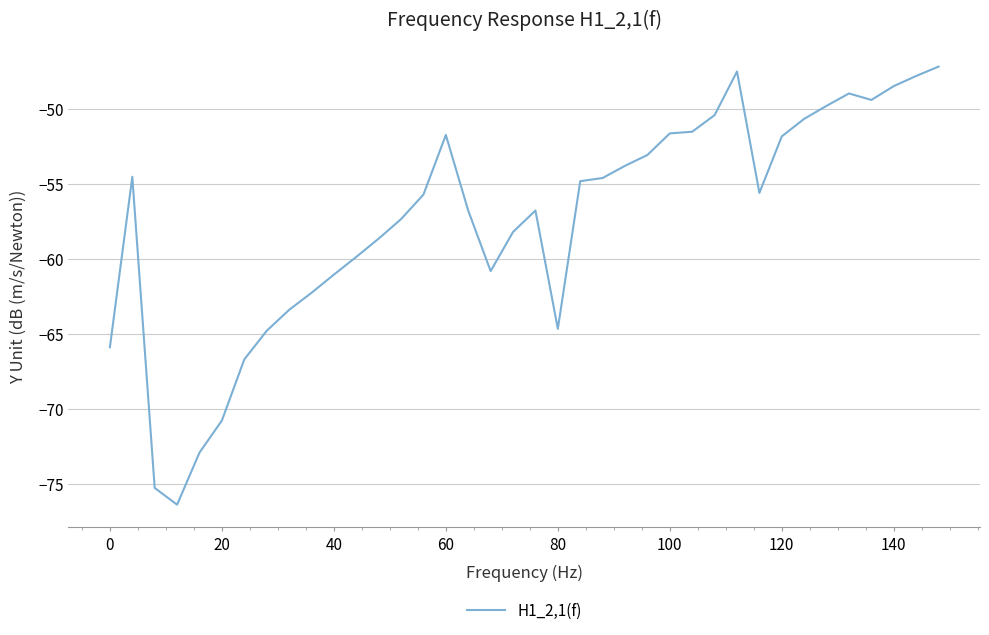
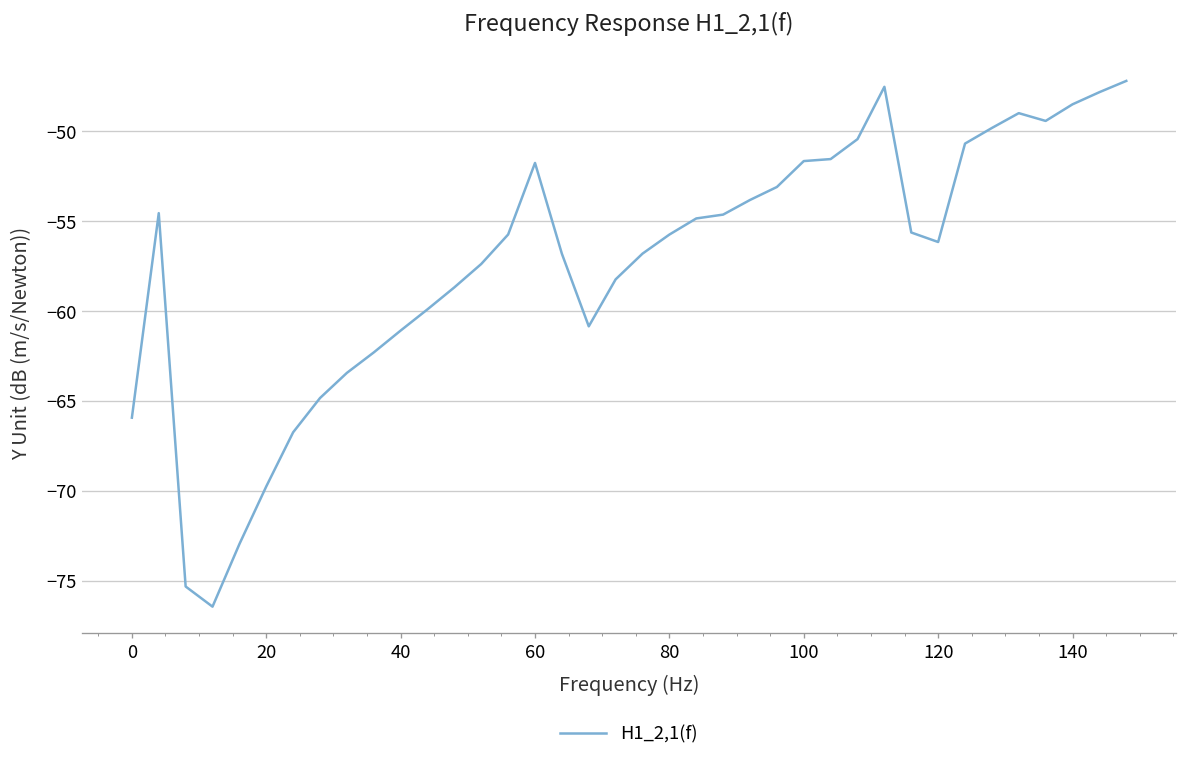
20: -70.8 -> -69.7
80: -64.7 -> -55.7
120: -51.8 -> -56.1
